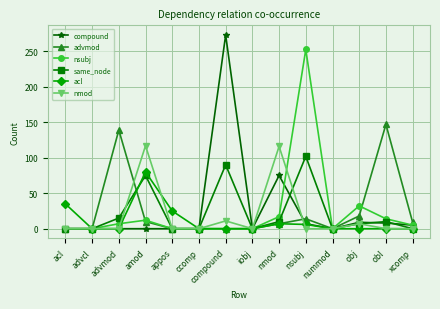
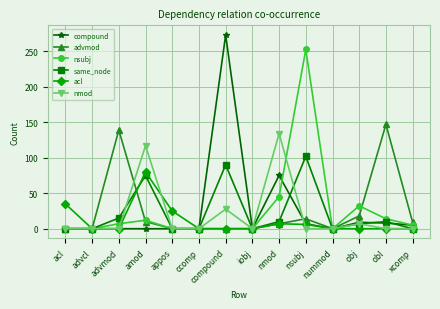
nmod, compound: 10 -> 30
nsubj, nmod: 20 -> 50
nmod, nmod: 120 -> 130
